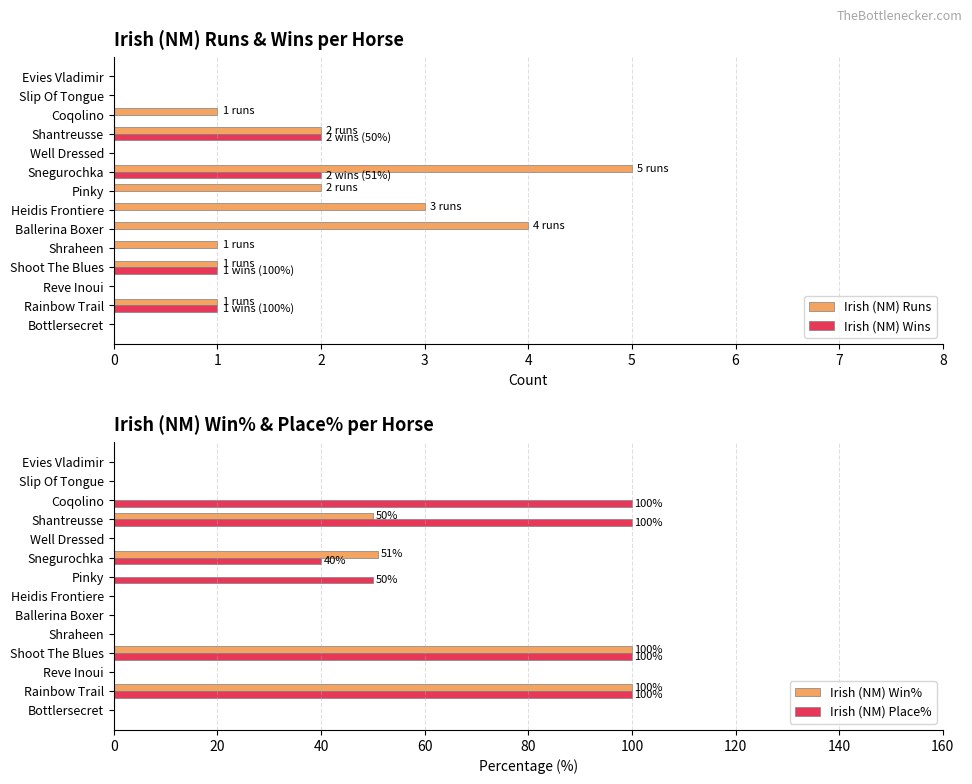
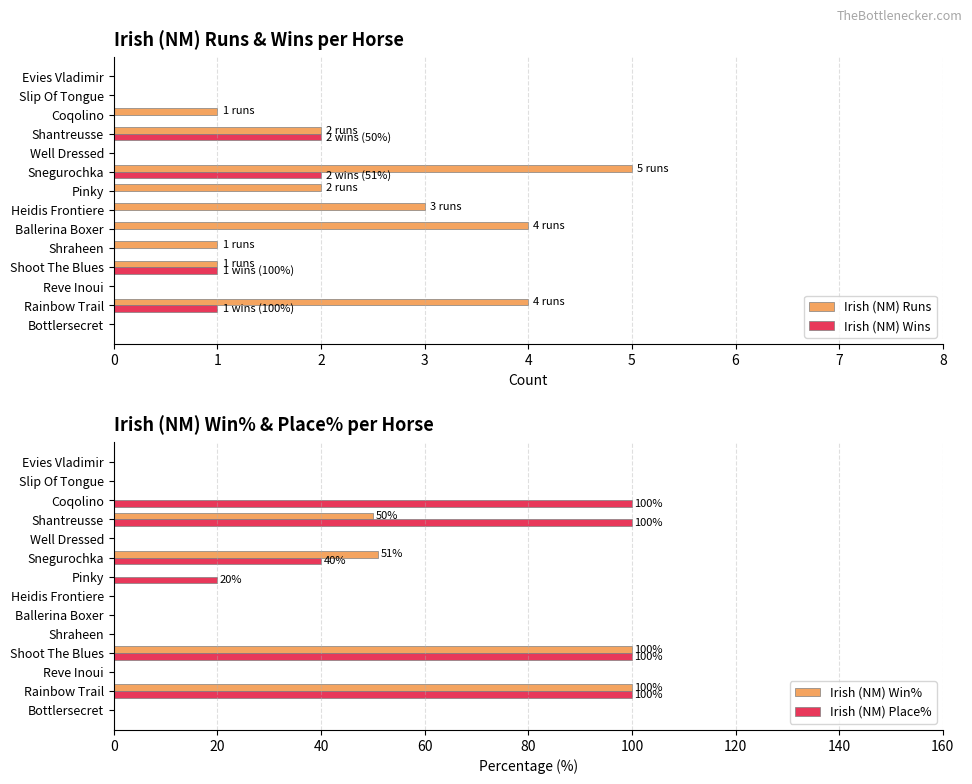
Irish (NM) Runs & Wins per Horse, Irish (NM) Runs, Rainbow Trail: 1 -> 4
Irish (NM) Win% & Place% per Horse, Irish (NM) Place%, Pinky: 50% -> 20%
